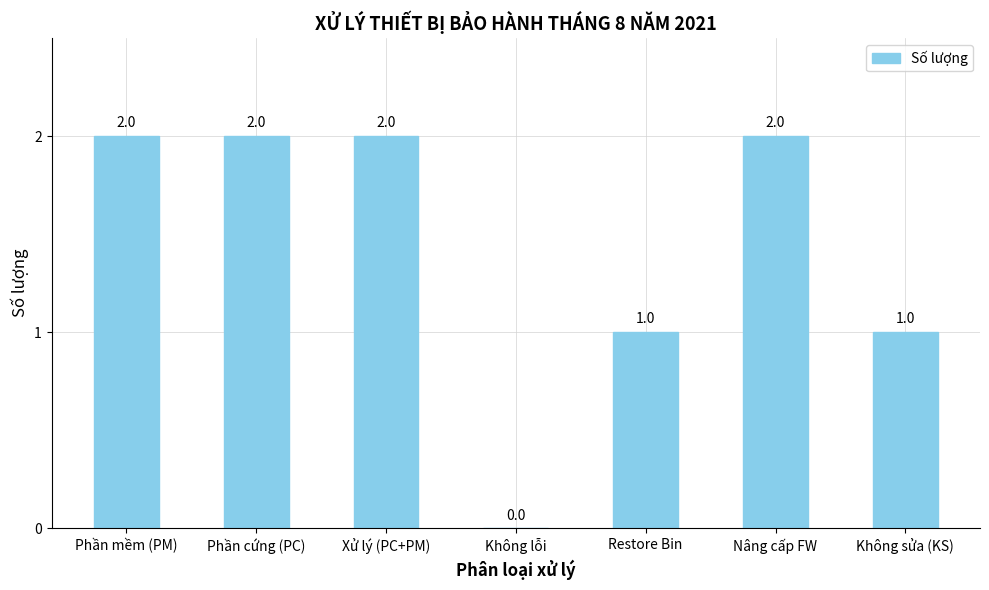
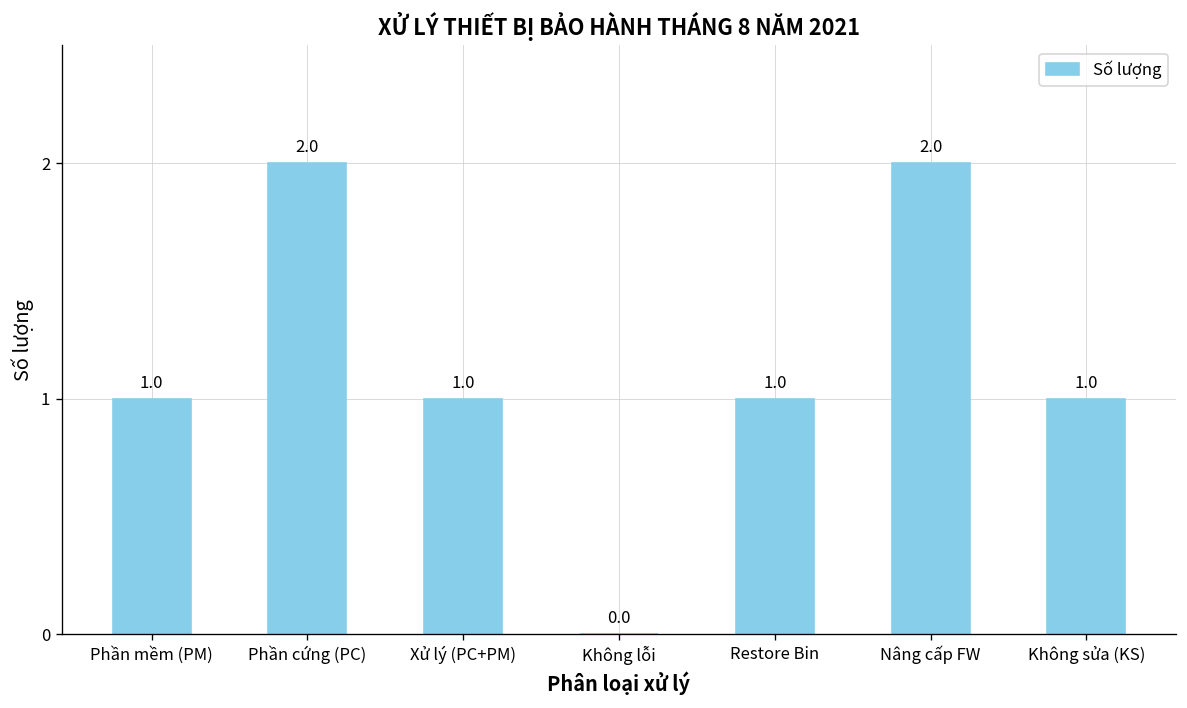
Phần mềm (PM): 2.0 -> 1.0
Xử lý (PC+PM): 2.0 -> 1.0
